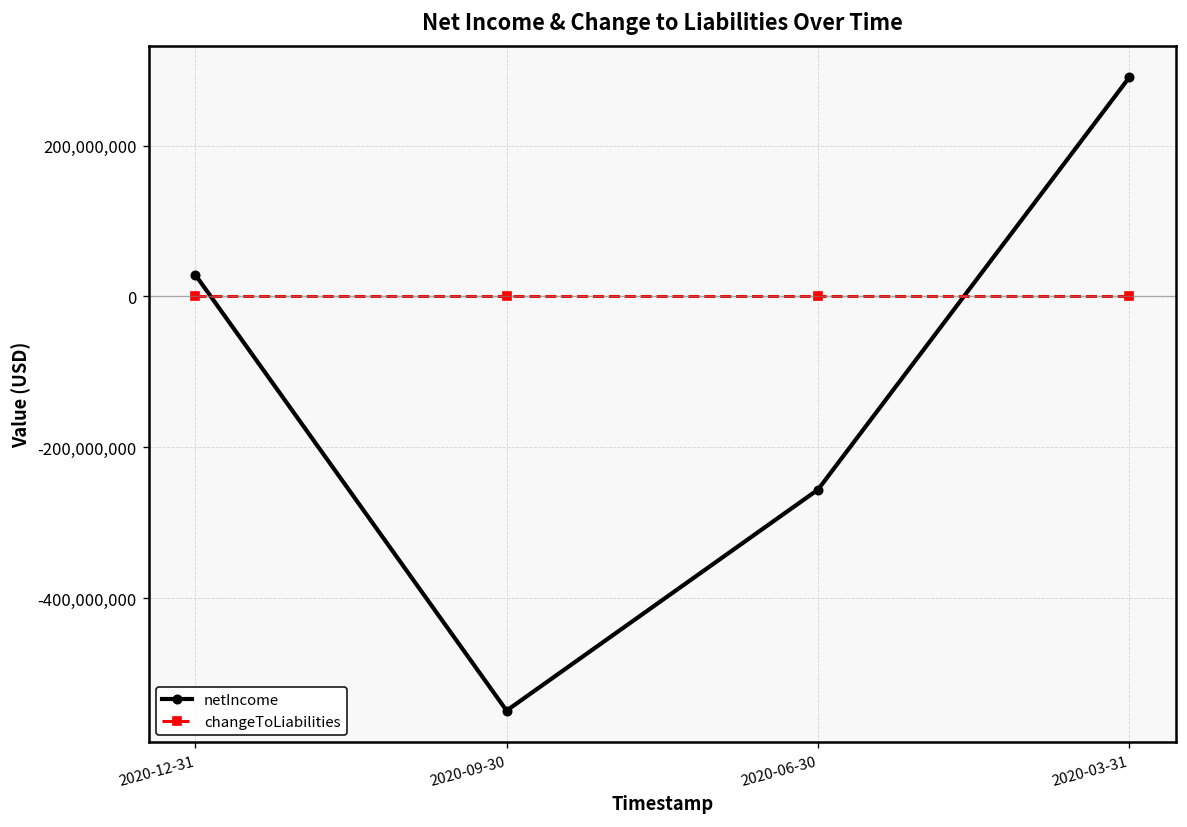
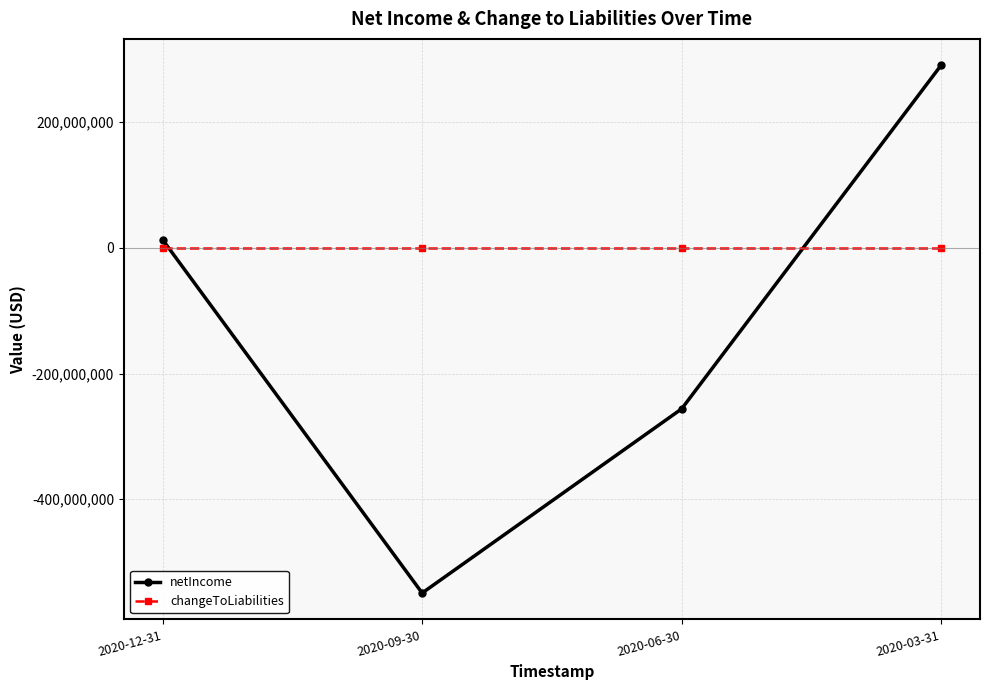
netIncome, 2020-12-31: 30,000,000 -> 10,000,000
